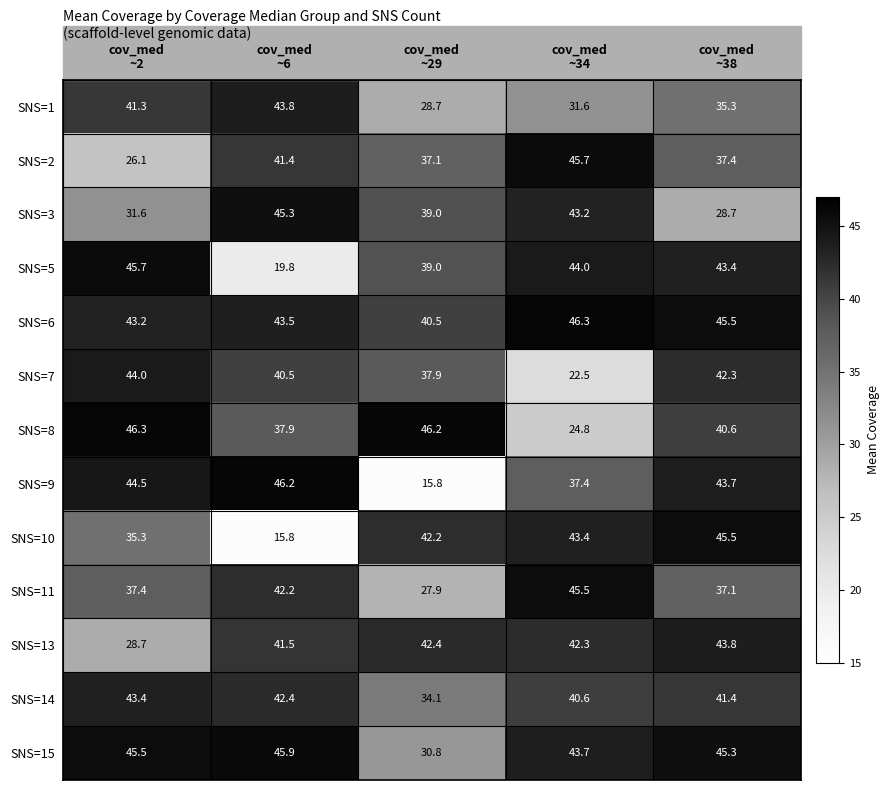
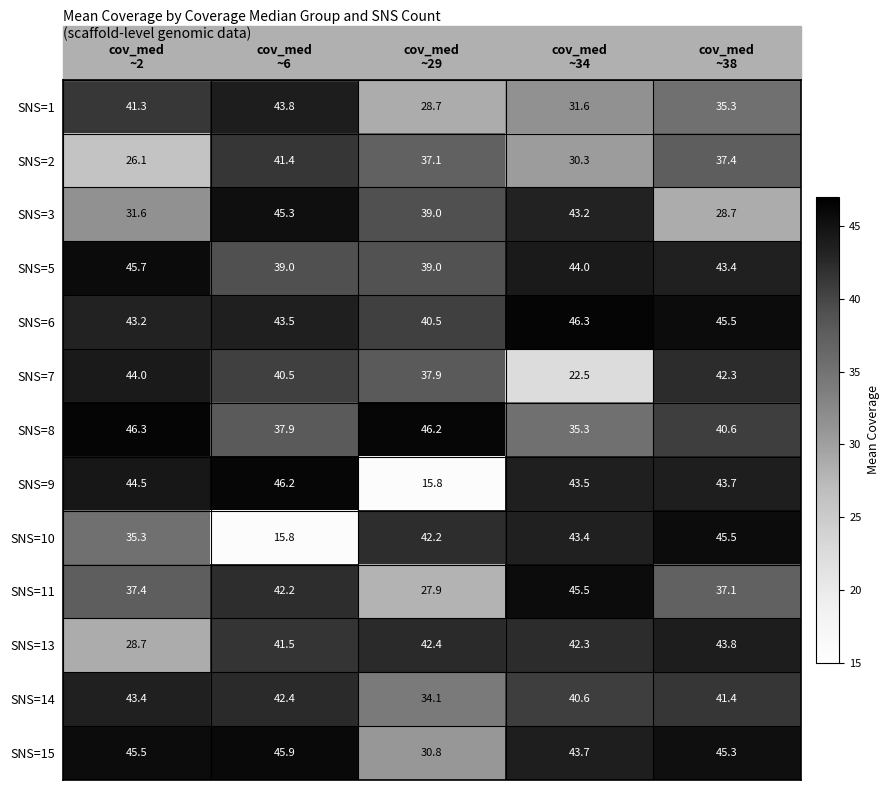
SNS=2, cov_med ~34: 45.7 -> 30.3
SNS=5, cov_med ~6: 19.8 -> 39.0
SNS=8, cov_med ~34: 24.8 -> 35.3
SNS=9, cov_med ~34: 37.4 -> 43.5
